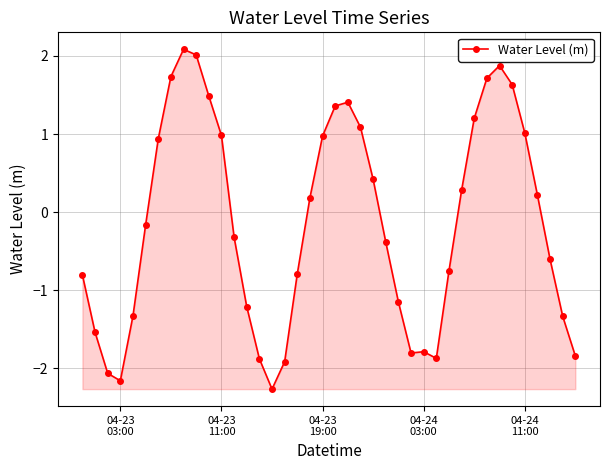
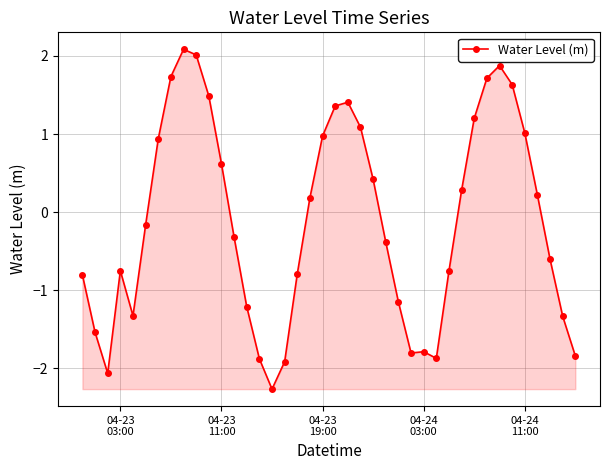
04-23 03:00: -2.2 -> -0.8
04-23 11:00: 1.0 -> 0.6
